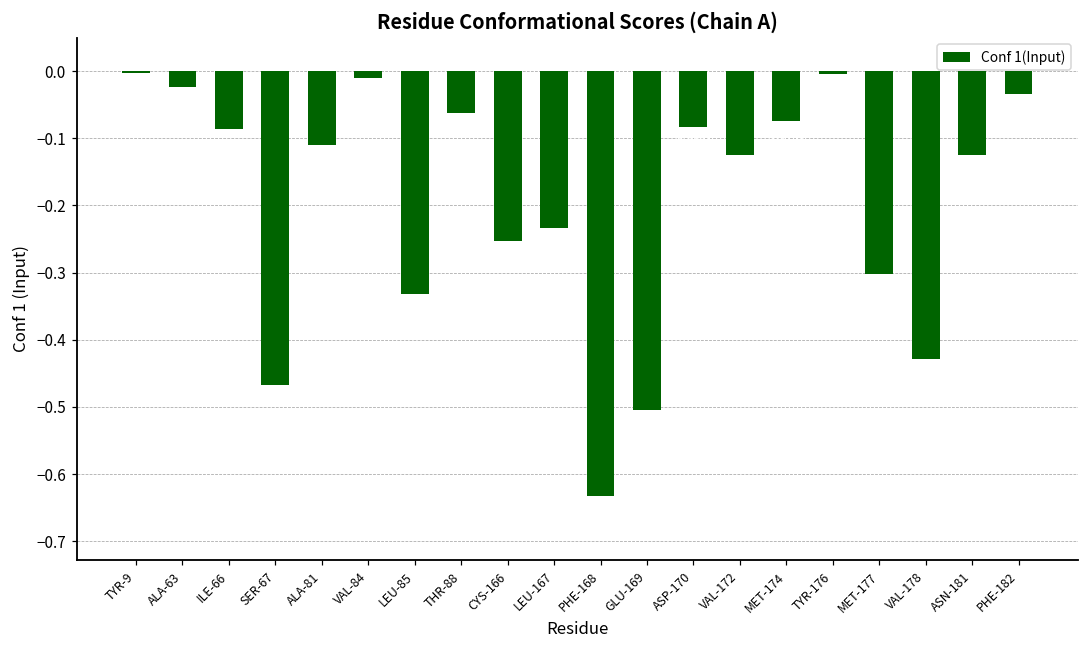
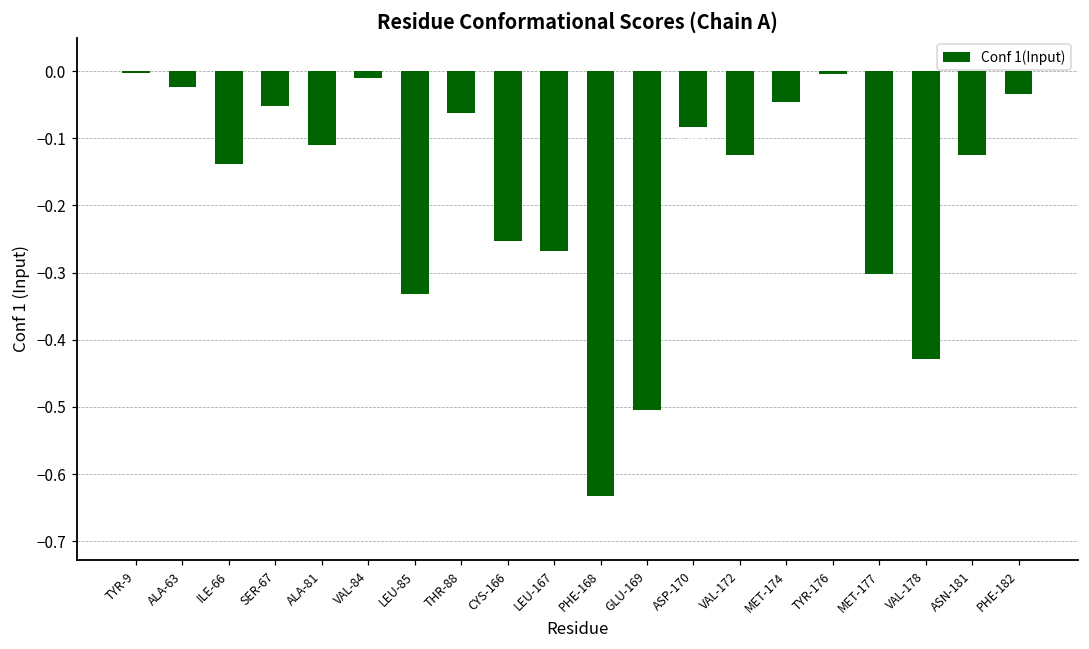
ILE-66: -0.09 -> -0.14
SER-67: -0.47 -> -0.05
LEU-167: -0.23 -> -0.27
MET-174: -0.07 -> -0.05
